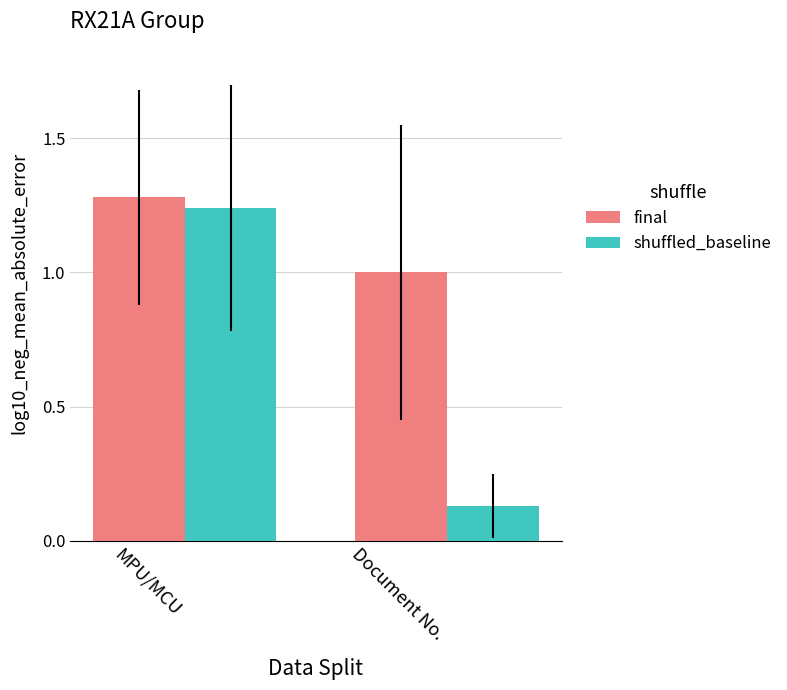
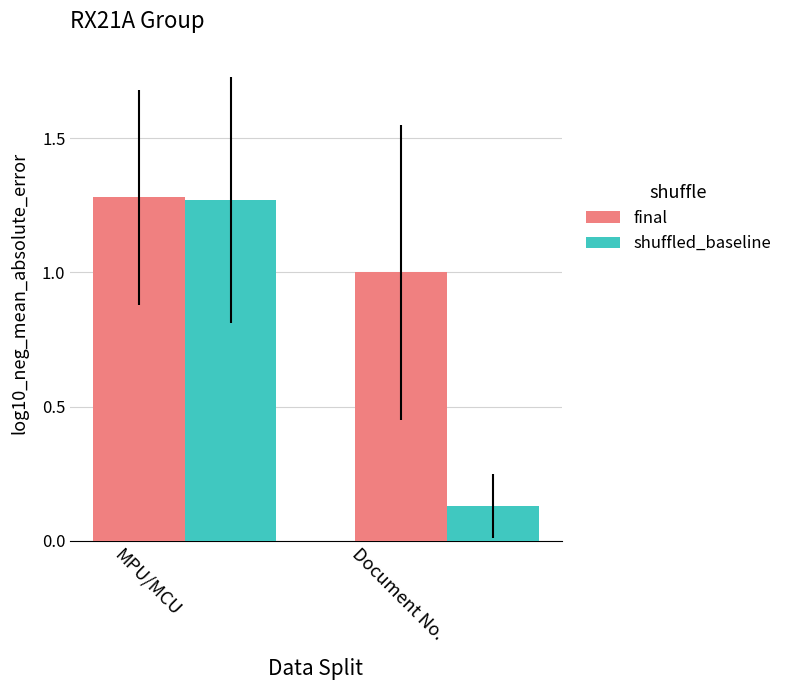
shuffled_baseline, MPU/MCU: 1.24 -> 1.27
